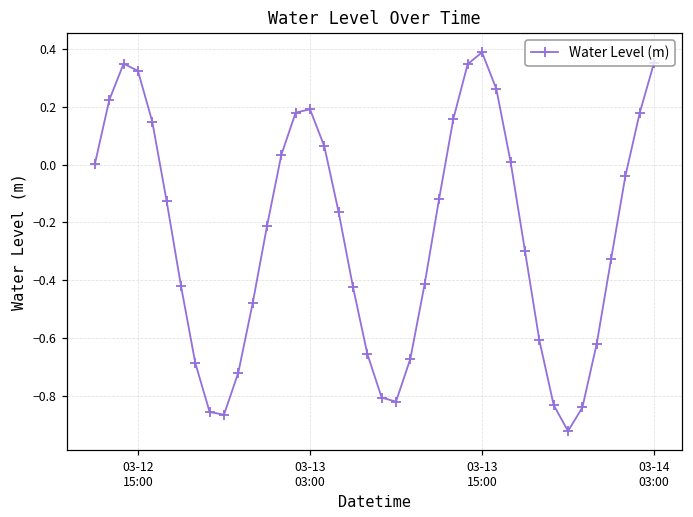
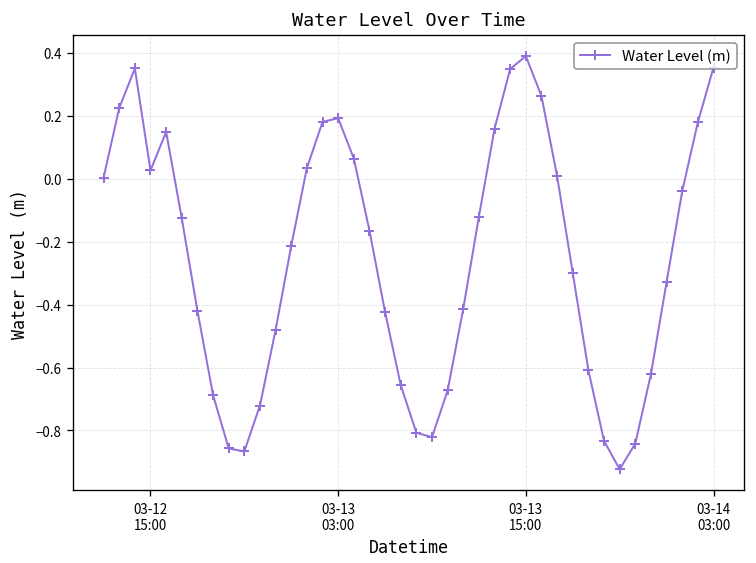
03-12 15:00: 0.32 -> 0.03
